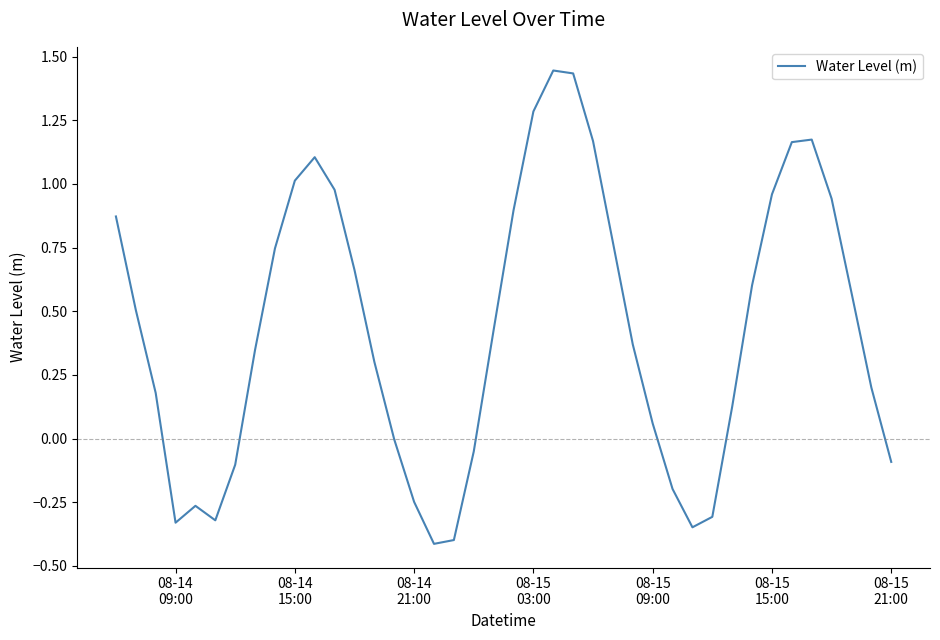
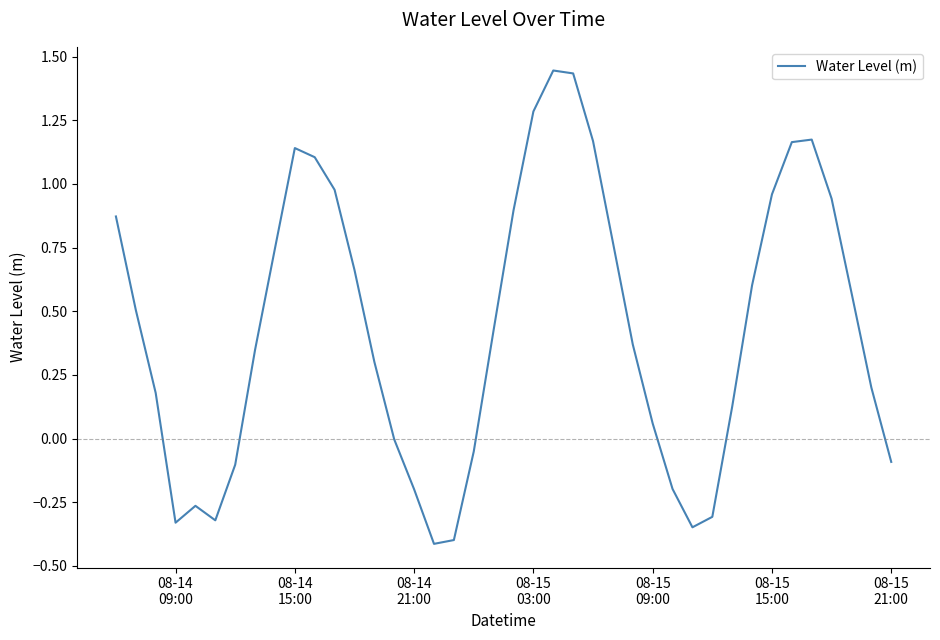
08-14 15:00: 1.01 -> 1.14
08-14 21:00: -0.25 -> -0.20
